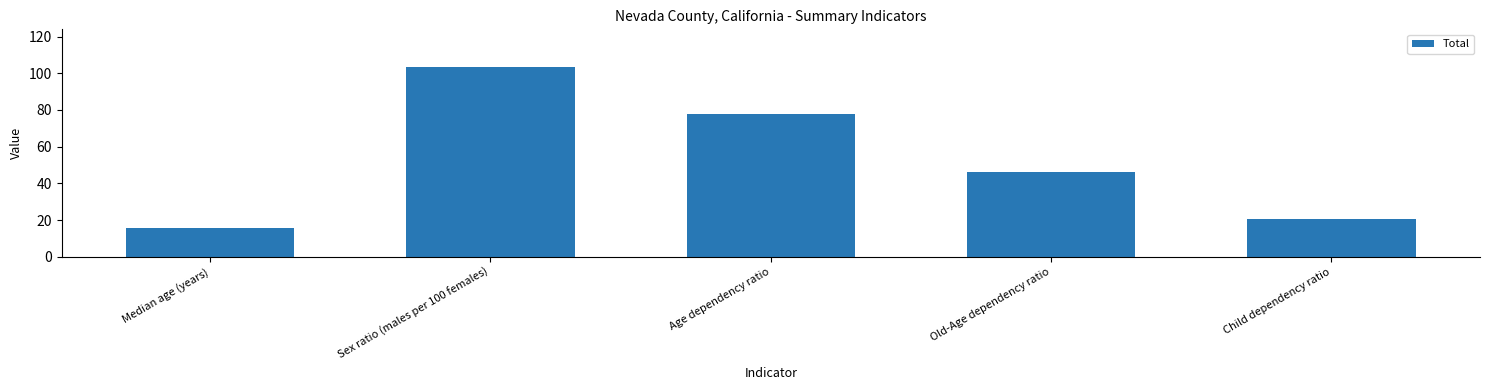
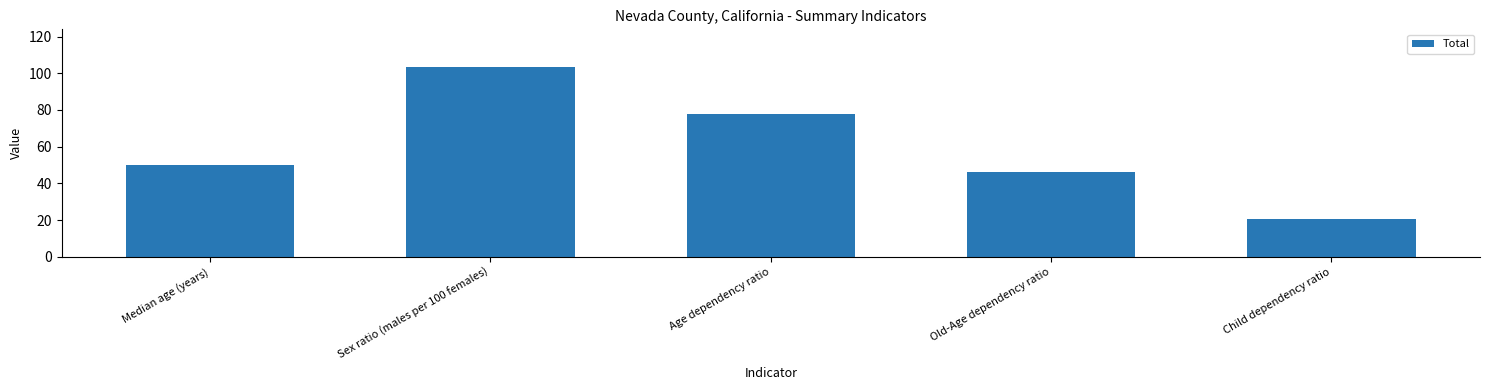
Median age (years): 16 -> 50
